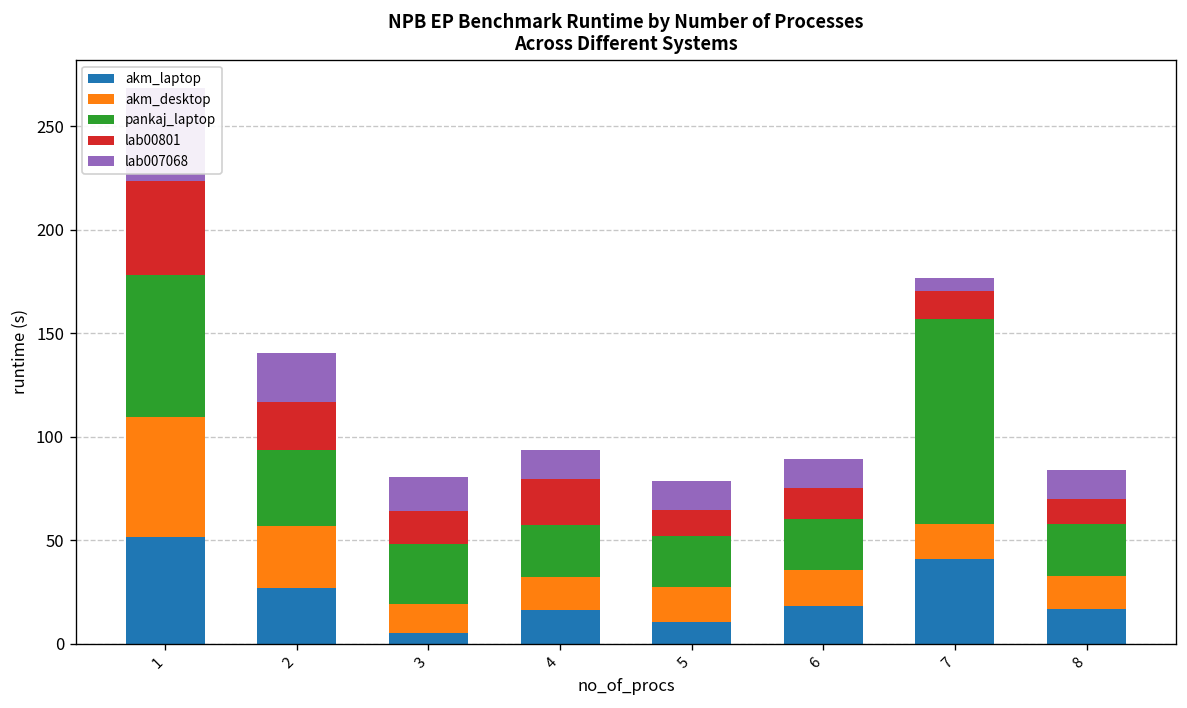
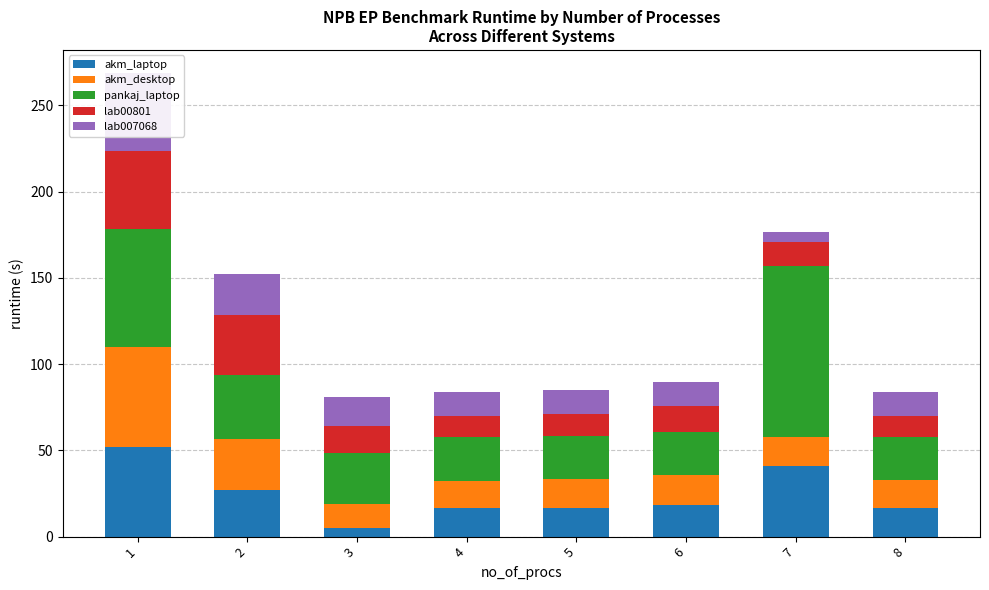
lab00801, 2: 23 -> 34
lab00801, 4: 22 -> 12
akm_laptop, 5: 11 -> 17
